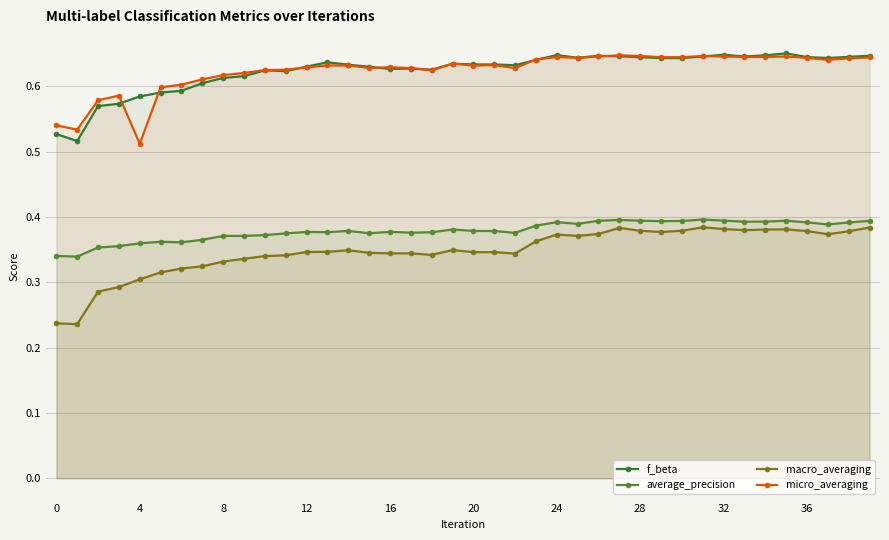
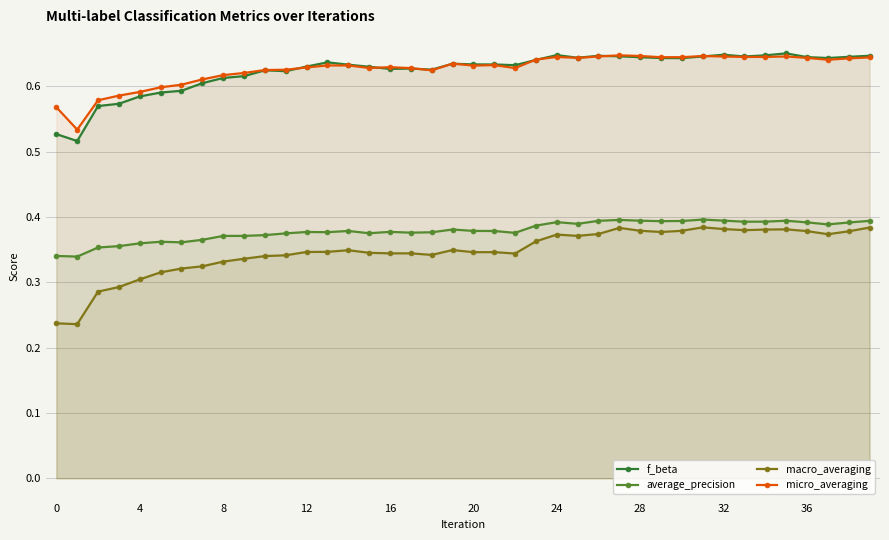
micro_averaging, 0: 0.54 -> 0.57
micro_averaging, 4: 0.51 -> 0.59
